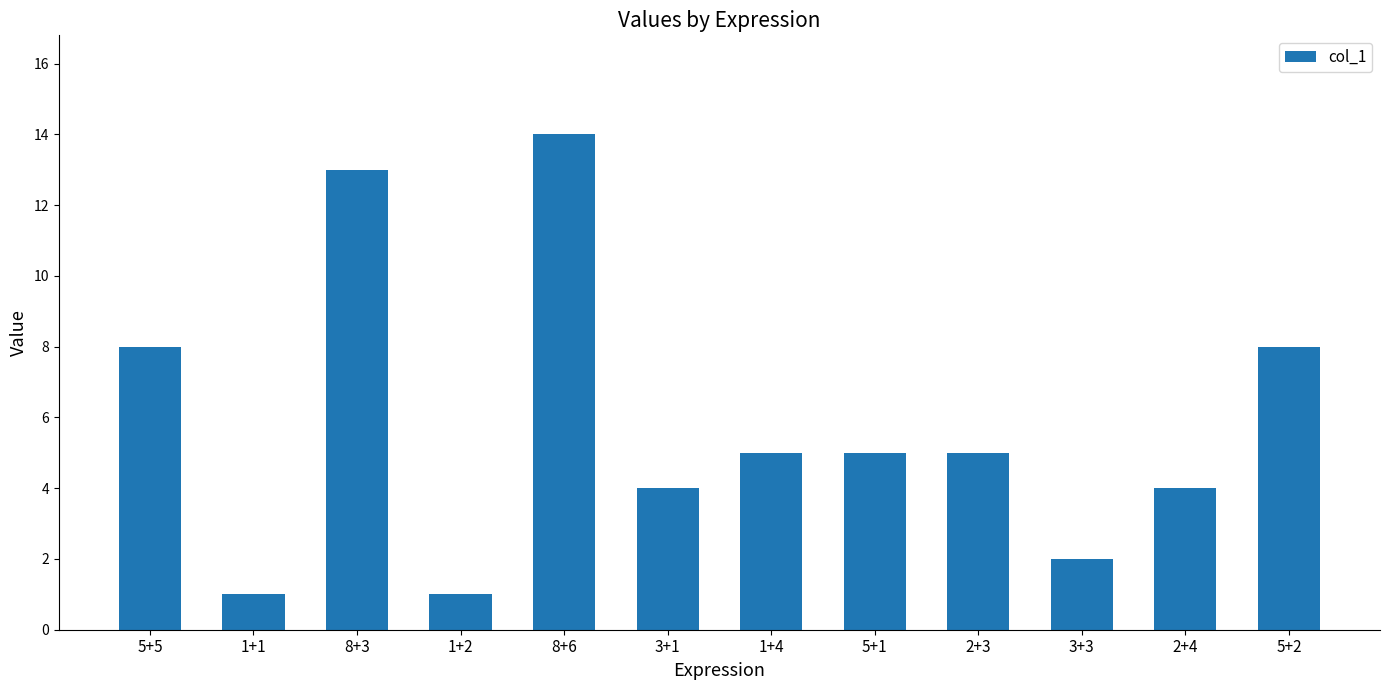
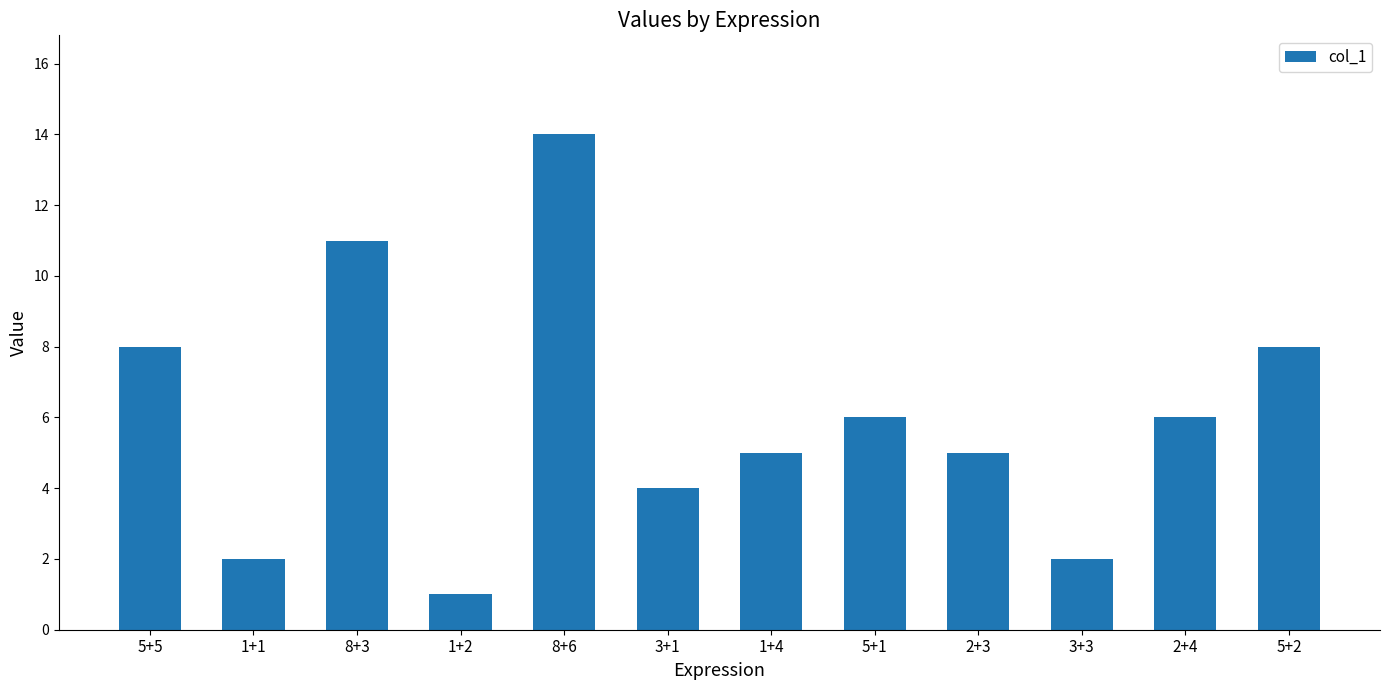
1+1: 1 -> 2
8+3: 13 -> 11
5+1: 5 -> 6
2+4: 4 -> 6
